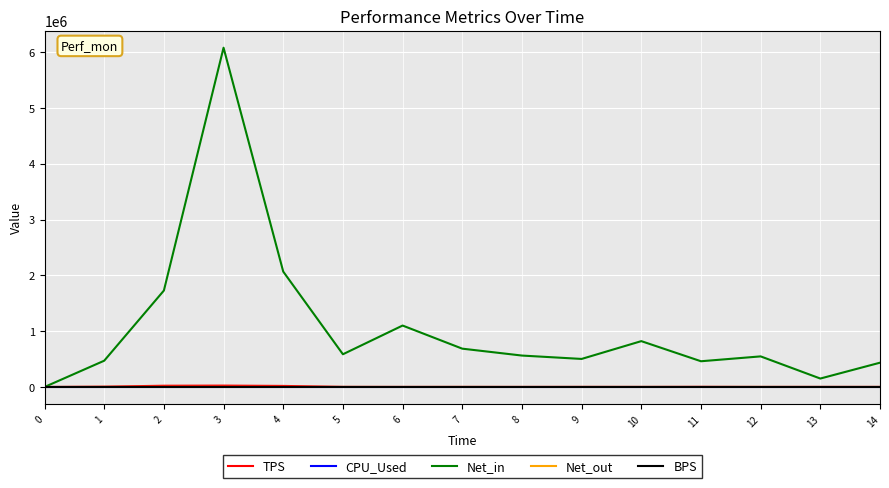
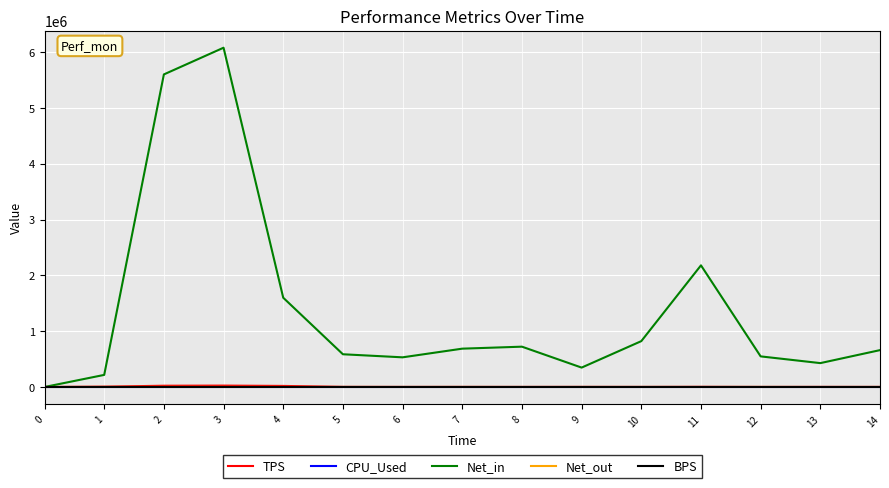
Net_in, 1: 500000 -> 200000
Net_in, 2: 1700000 -> 5600000
Net_in, 4: 2100000 -> 1600000
Net_in, 6: 1100000 -> 500000
Net_in, 8: 600000 -> 700000
Net_in, 9: 500000 -> 300000
Net_in, 11: 500000 -> 2200000
Net_in, 13: 200000 -> 400000
Net_in, 14: 400000 -> 700000
